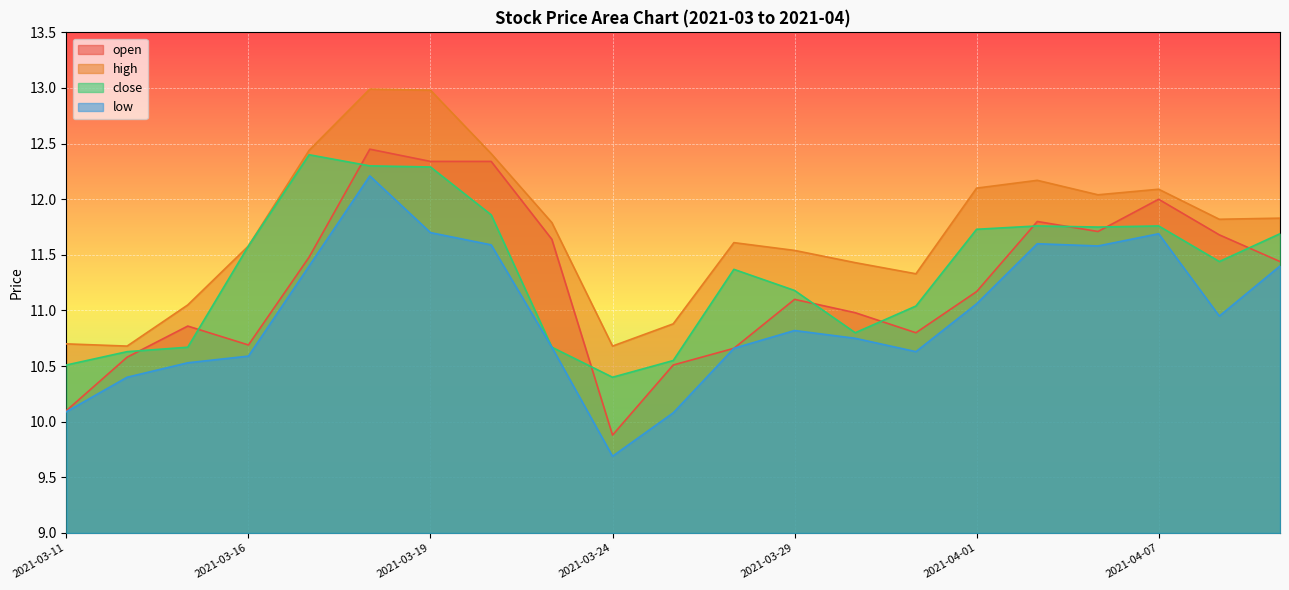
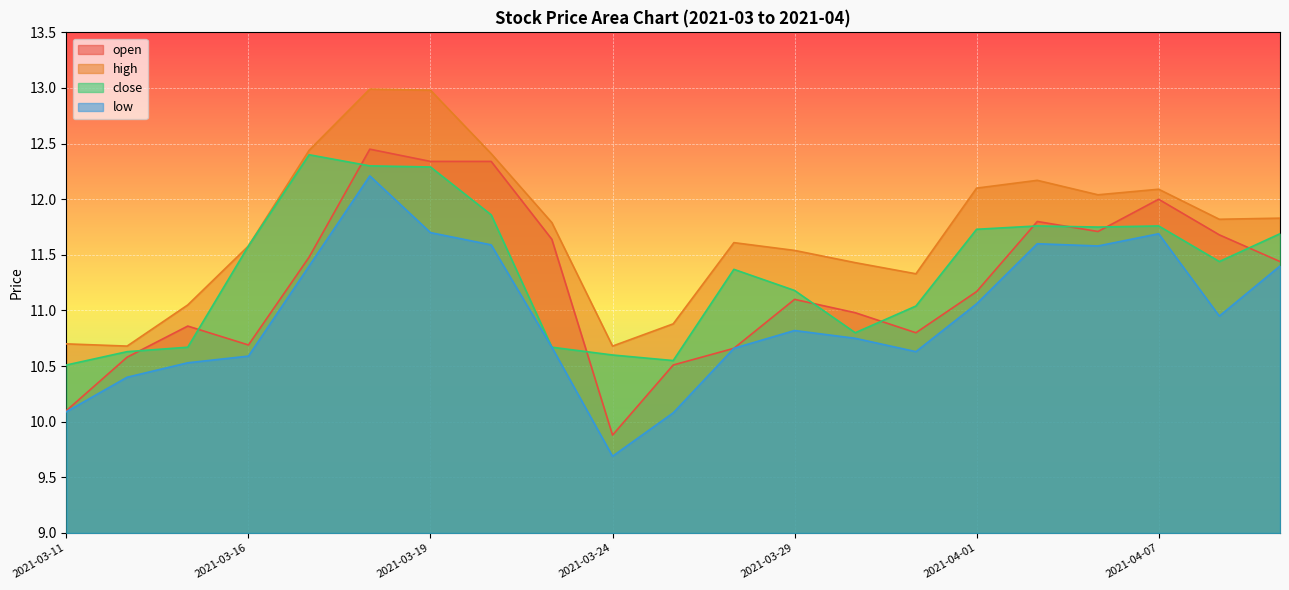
close, 2021-03-24: 10.4 -> 10.6
